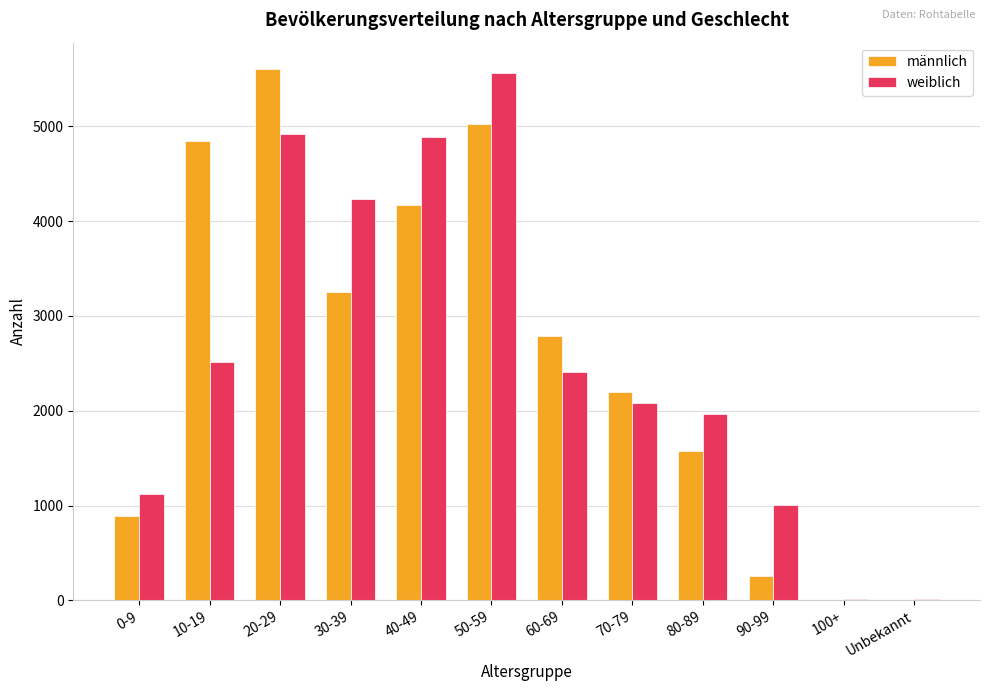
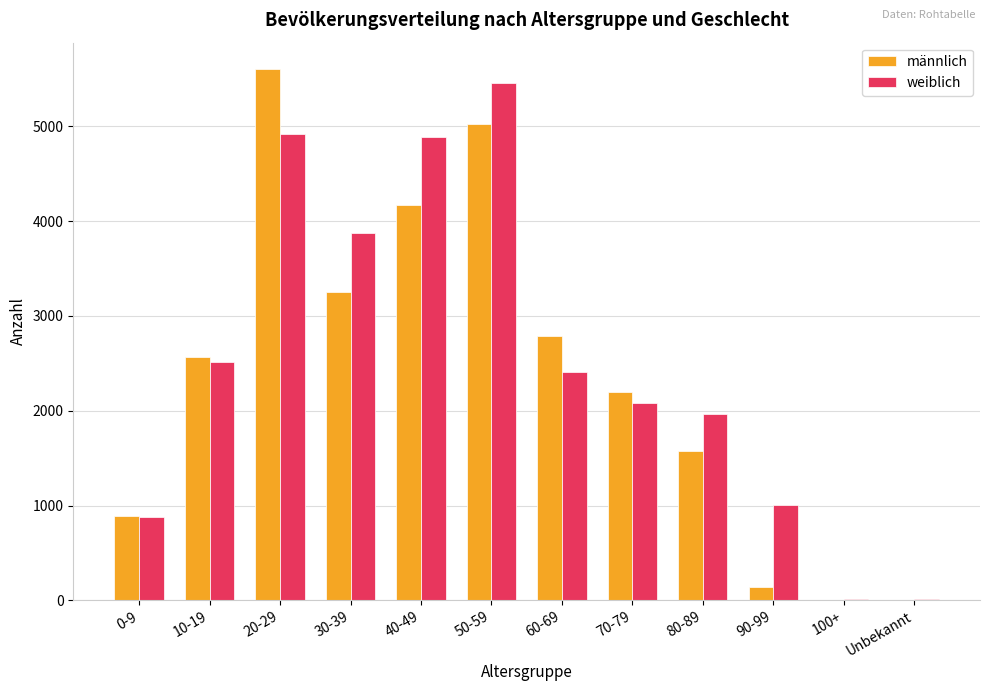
weiblich, 0-9: 1100 -> 900
männlich, 10-19: 4800 -> 2600
weiblich, 30-39: 4200 -> 3900
weiblich, 50-59: 5600 -> 5500
männlich, 90-99: 300 -> 100
